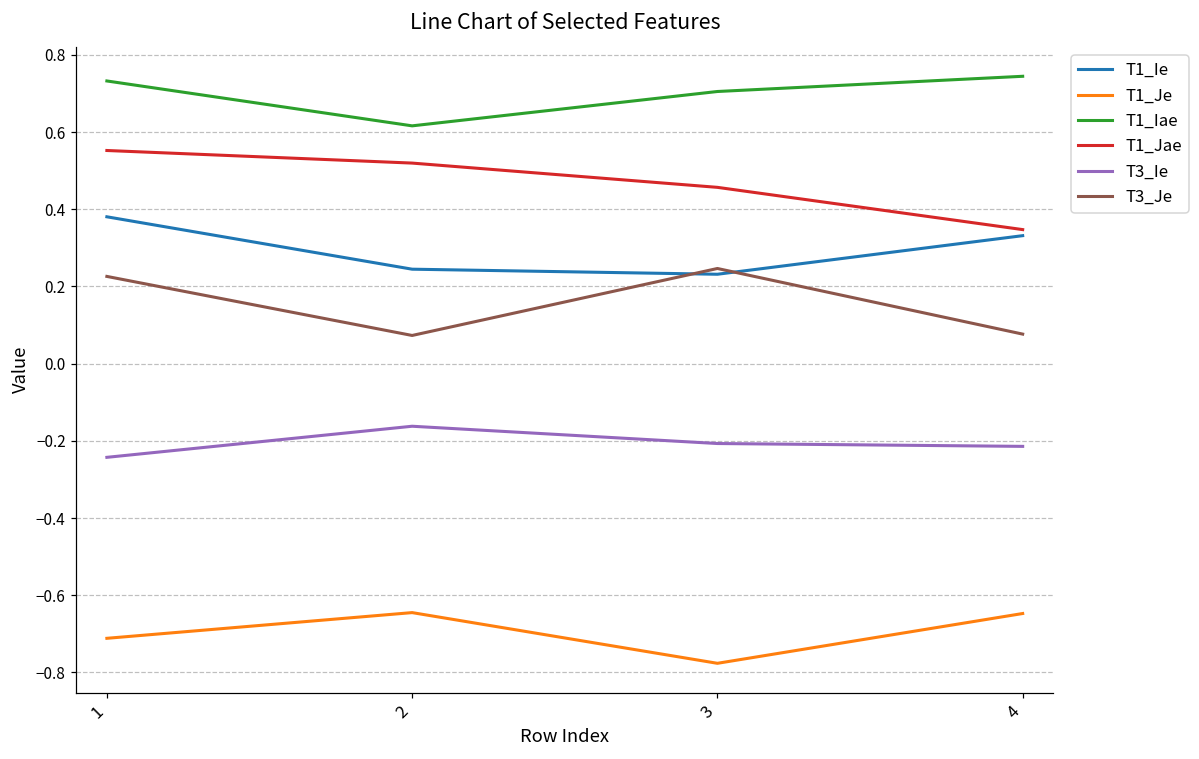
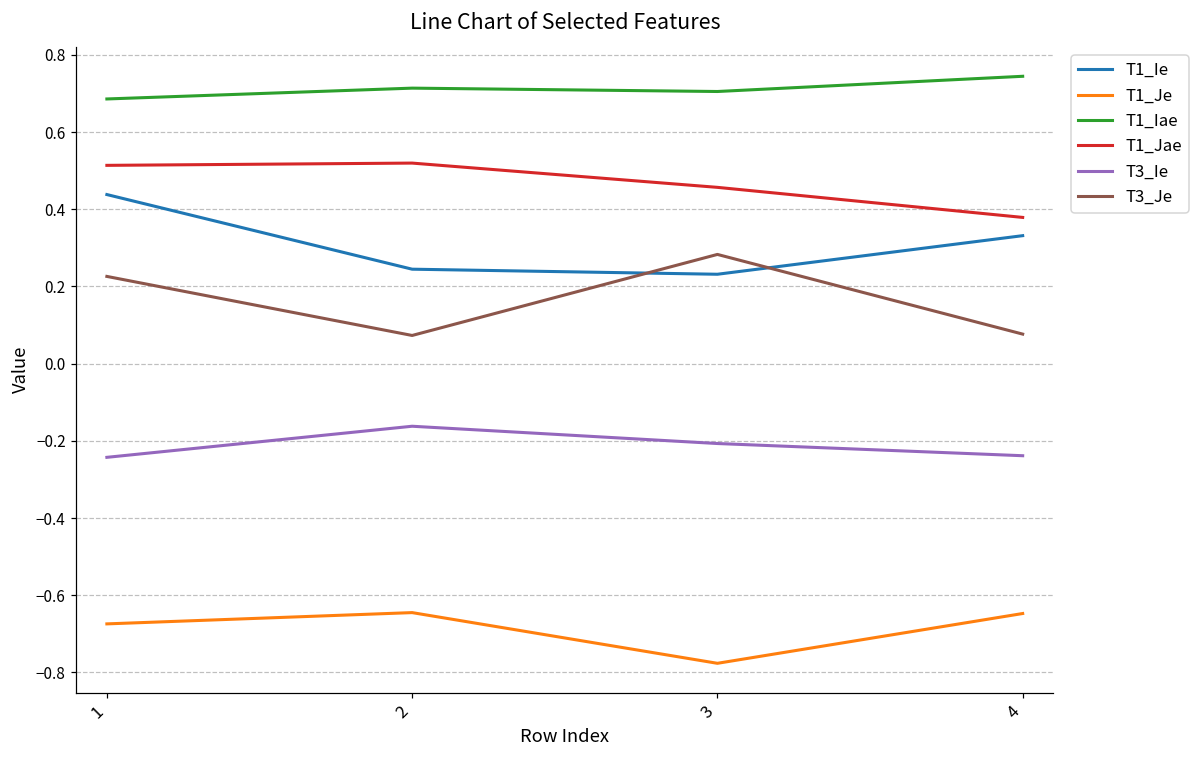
T1_Ie, 1: 0.38 -> 0.44
T1_Je, 1: -0.71 -> -0.67
T1_Iae, 1: 0.73 -> 0.69
T1_Jae, 1: 0.55 -> 0.51
T1_Iae, 2: 0.62 -> 0.71
T3_Je, 3: 0.25 -> 0.28
T1_Jae, 4: 0.35 -> 0.38
T3_Ie, 4: -0.21 -> -0.24
